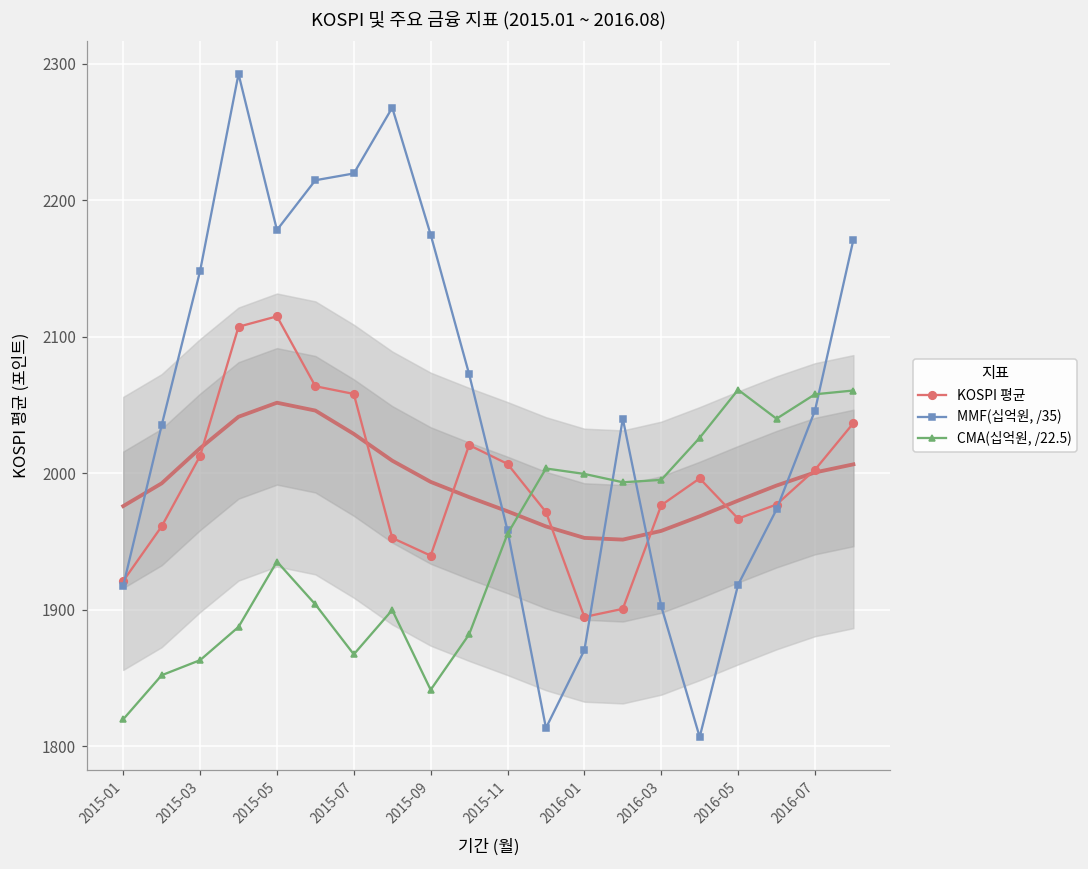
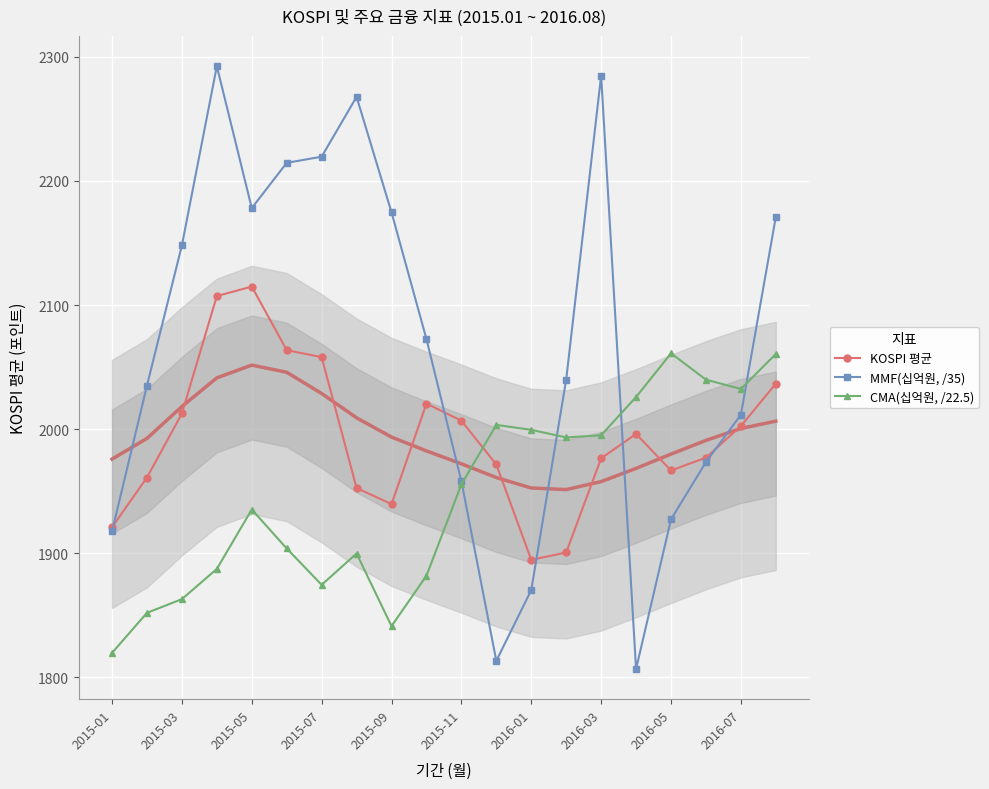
CMA(십억원, /22.5), 2015-07: 1867 -> 1875
MMF(십억원, /35), 2016-03: 1903 -> 2285
MMF(십억원, /35), 2016-05: 1918 -> 1927
MMF(십억원, /35), 2016-07: 2046 -> 2012
CMA(십억원, /22.5), 2016-07: 2058 -> 2032
